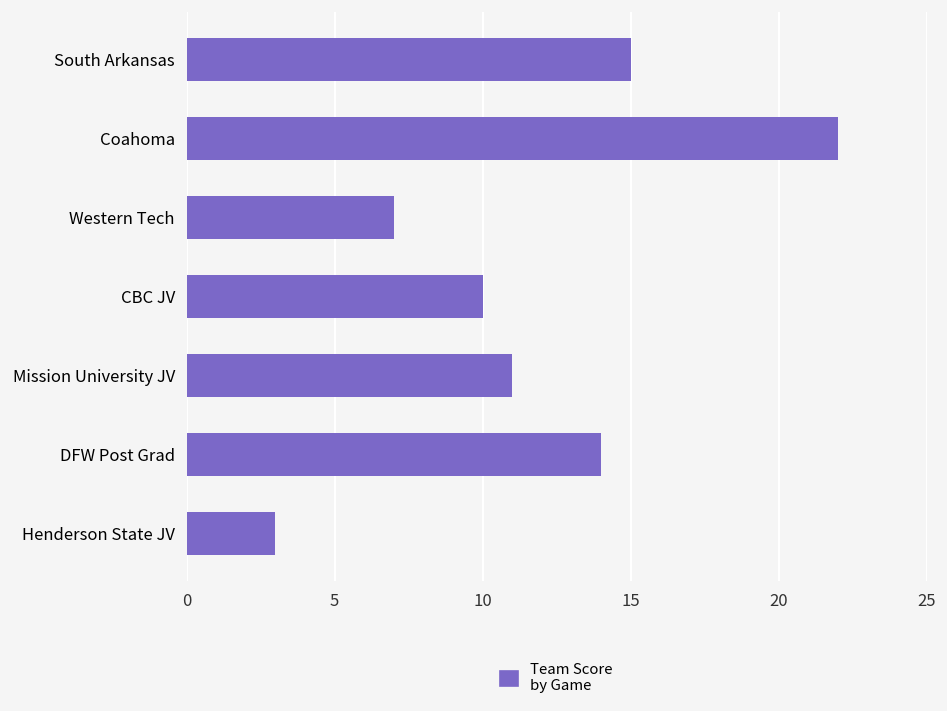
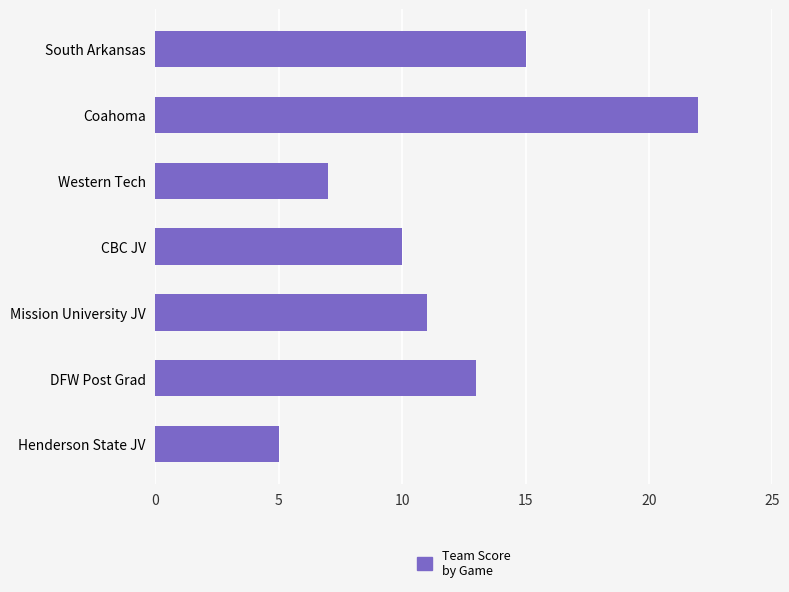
DFW Post Grad: 14 -> 13
Henderson State JV: 3 -> 5
